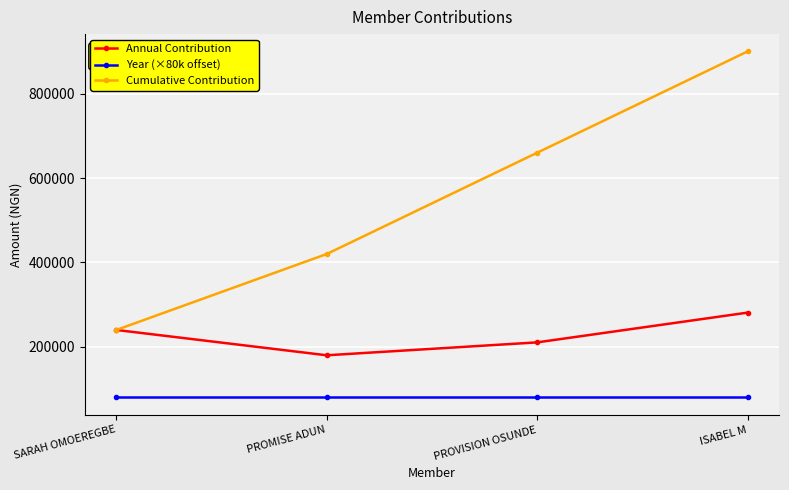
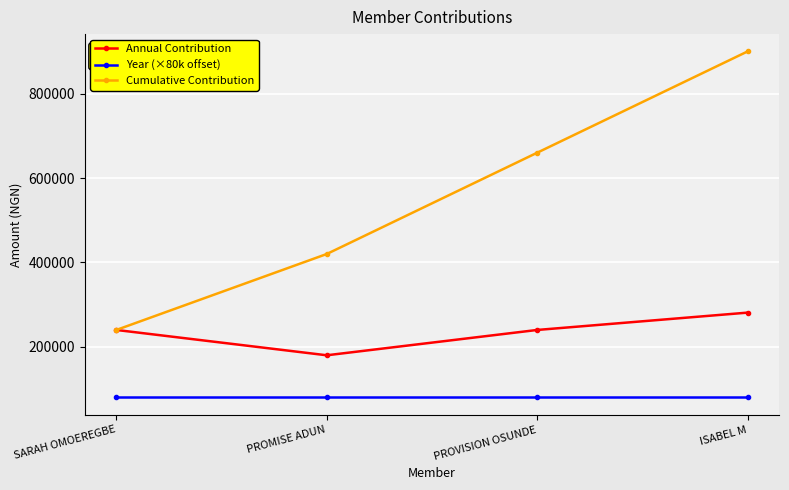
Annual Contribution, PROVISION OSUNDE: 210000 -> 240000
